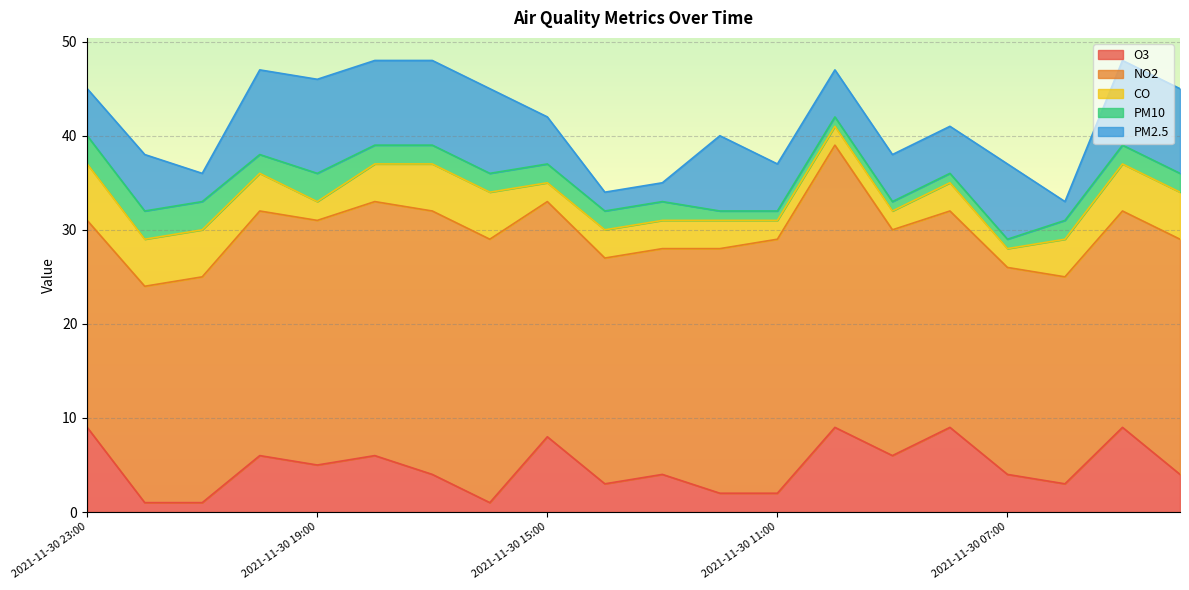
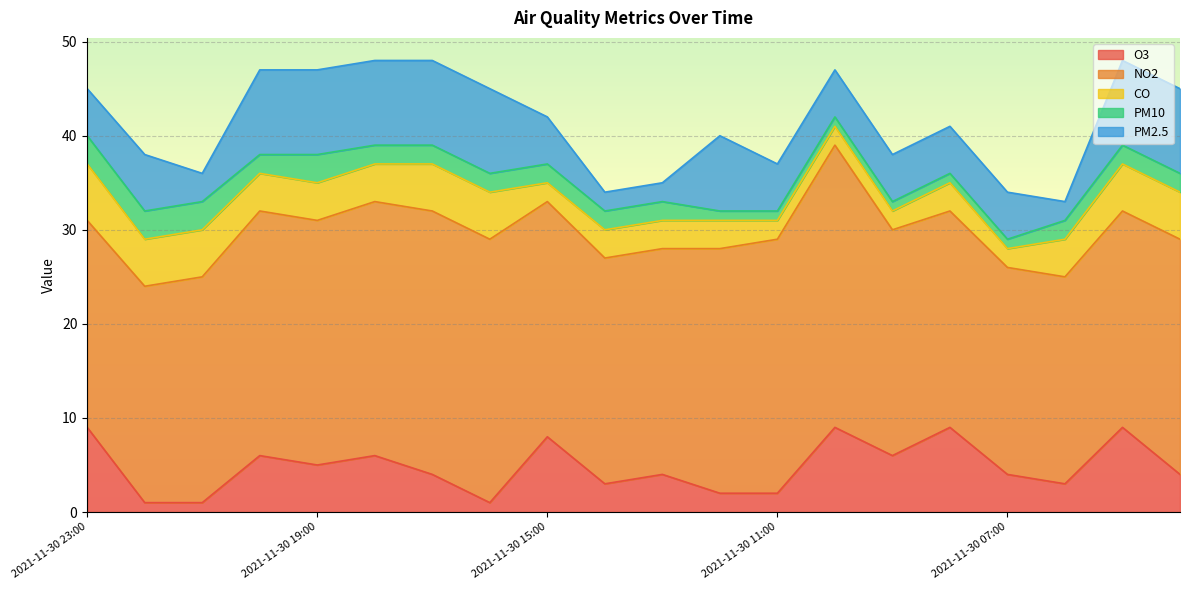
CO, 2021-11-30 19:00: 2 -> 4
PM2.5, 2021-11-30 19:00: 10 -> 9
PM2.5, 2021-11-30 07:00: 8 -> 5
